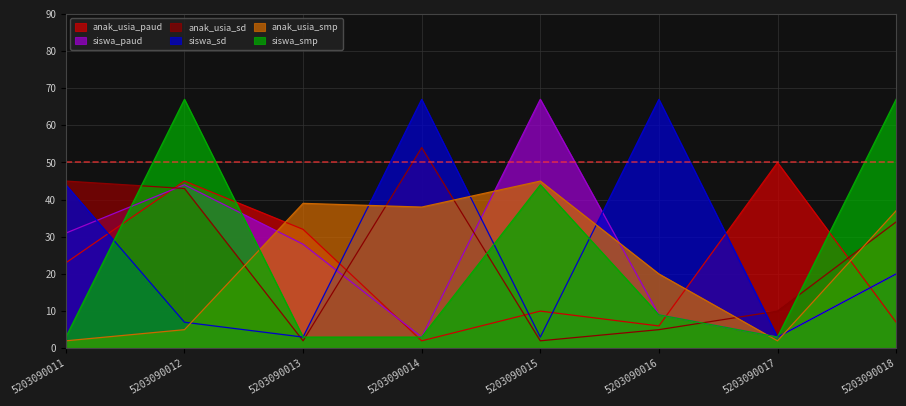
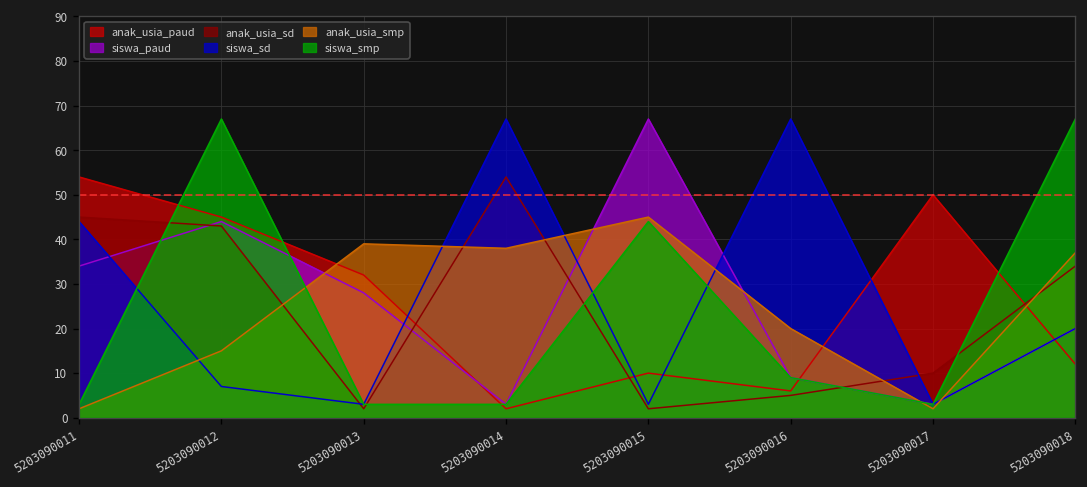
anak_usia_paud, 5203090011: 23 -> 54
siswa_paud, 5203090011: 31 -> 34
anak_usia_smp, 5203090012: 5 -> 15
anak_usia_paud, 5203090018: 7 -> 12
